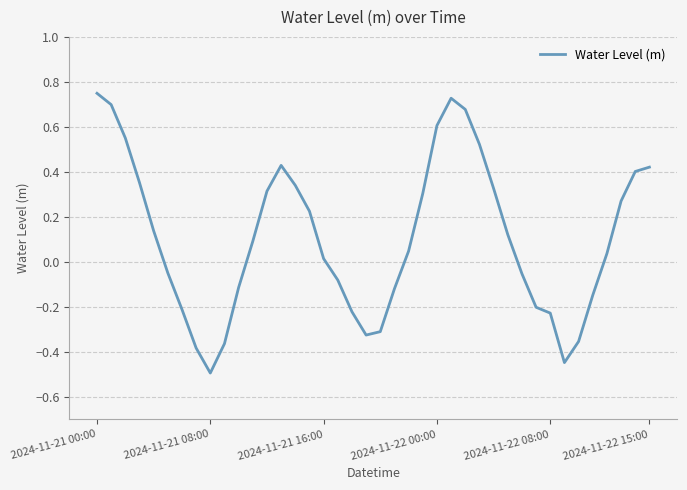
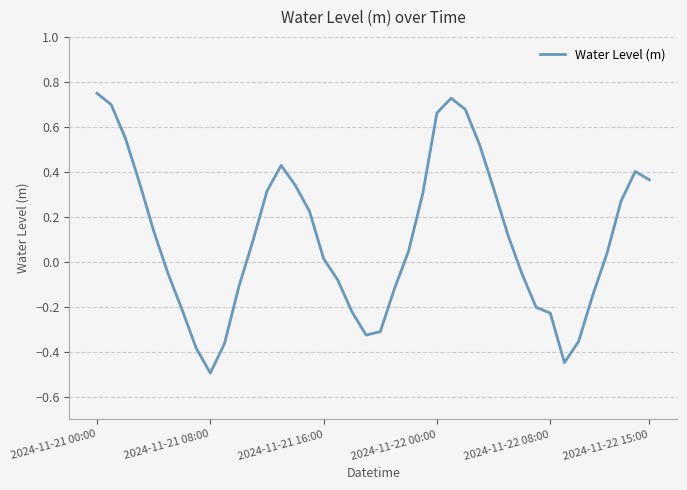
2024-11-22 00:00: 0.61 -> 0.66
2024-11-22 15:00: 0.42 -> 0.36
